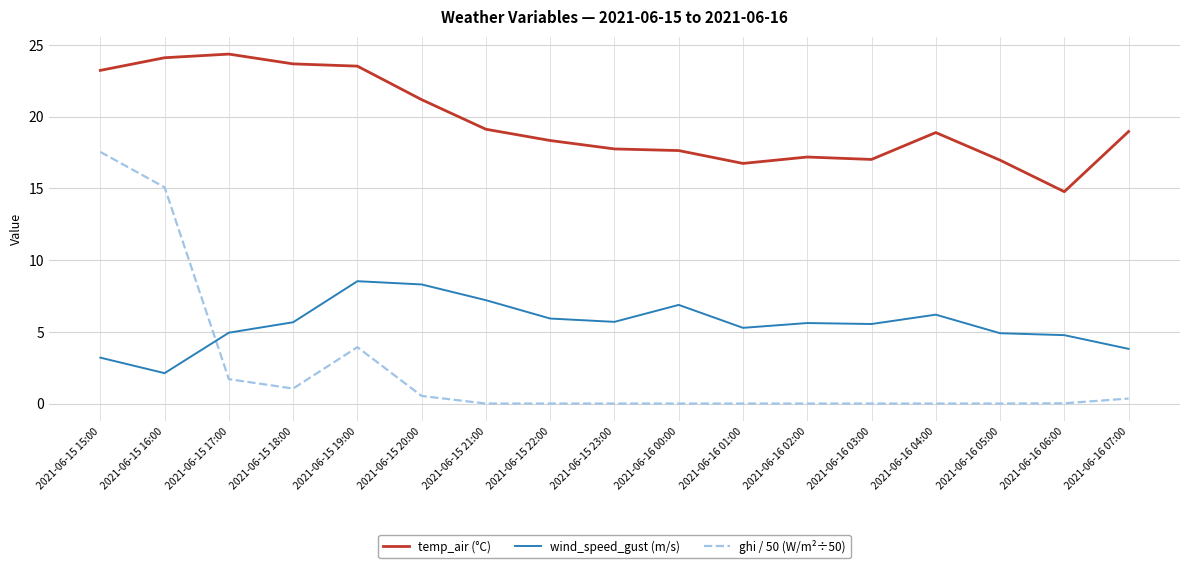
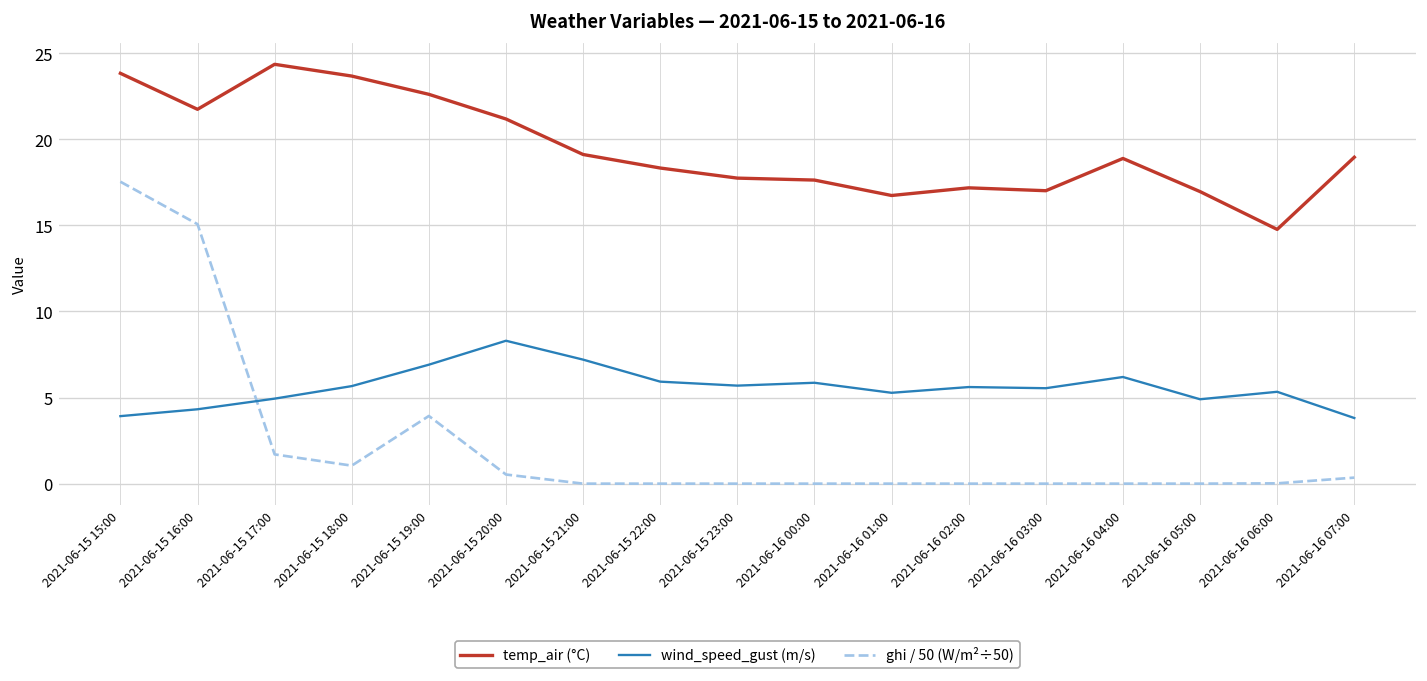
temp_air (°C), 2021-06-15 15:00: 23.2 -> 23.8
wind_speed_gust (m/s), 2021-06-15 15:00: 3.2 -> 3.9
temp_air (°C), 2021-06-15 16:00: 24.1 -> 21.7
wind_speed_gust (m/s), 2021-06-15 16:00: 2.1 -> 4.3
temp_air (°C), 2021-06-15 19:00: 23.5 -> 22.6
wind_speed_gust (m/s), 2021-06-15 19:00: 8.5 -> 6.9
wind_speed_gust (m/s), 2021-06-16 00:00: 6.9 -> 5.9
wind_speed_gust (m/s), 2021-06-16 06:00: 4.8 -> 5.3
